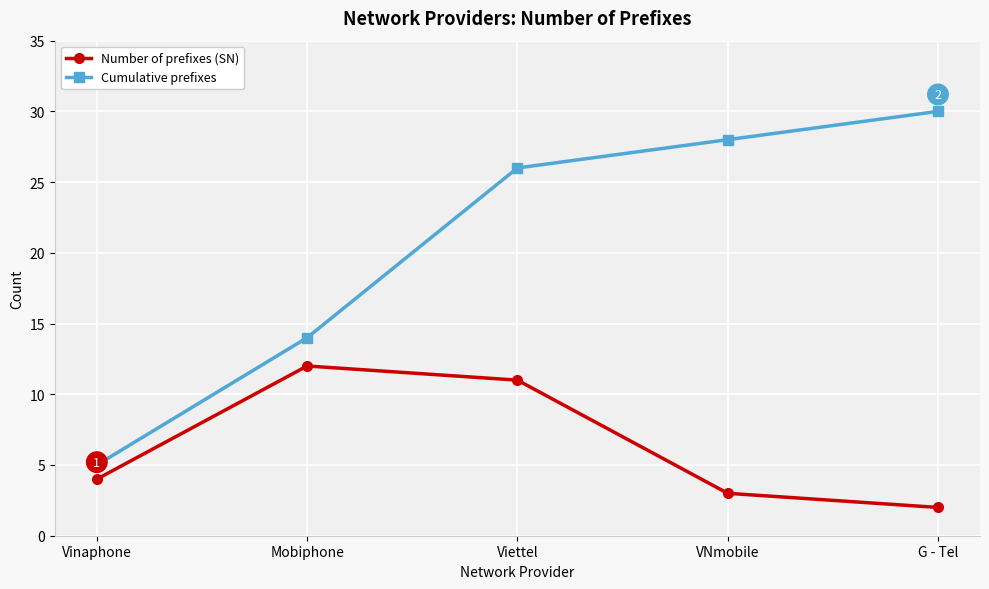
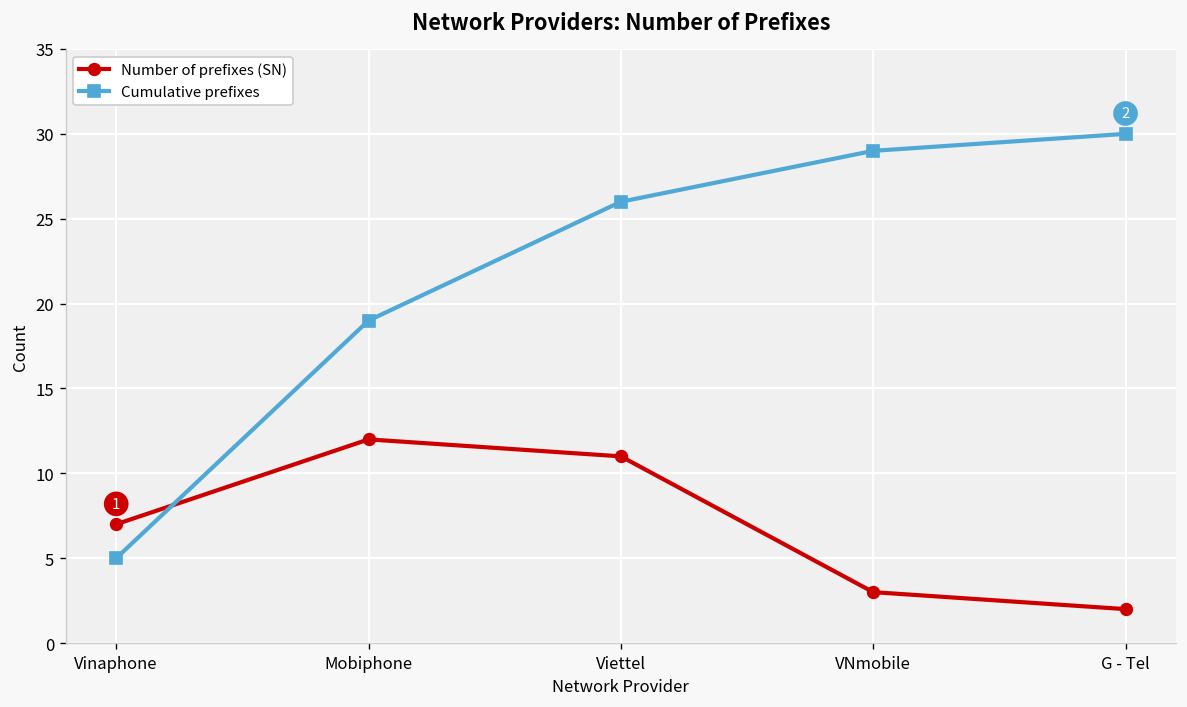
Number of prefixes (SN), Vinaphone: 4 -> 7
Cumulative prefixes, Mobiphone: 14 -> 19
Cumulative prefixes, VNmobile: 28 -> 29
